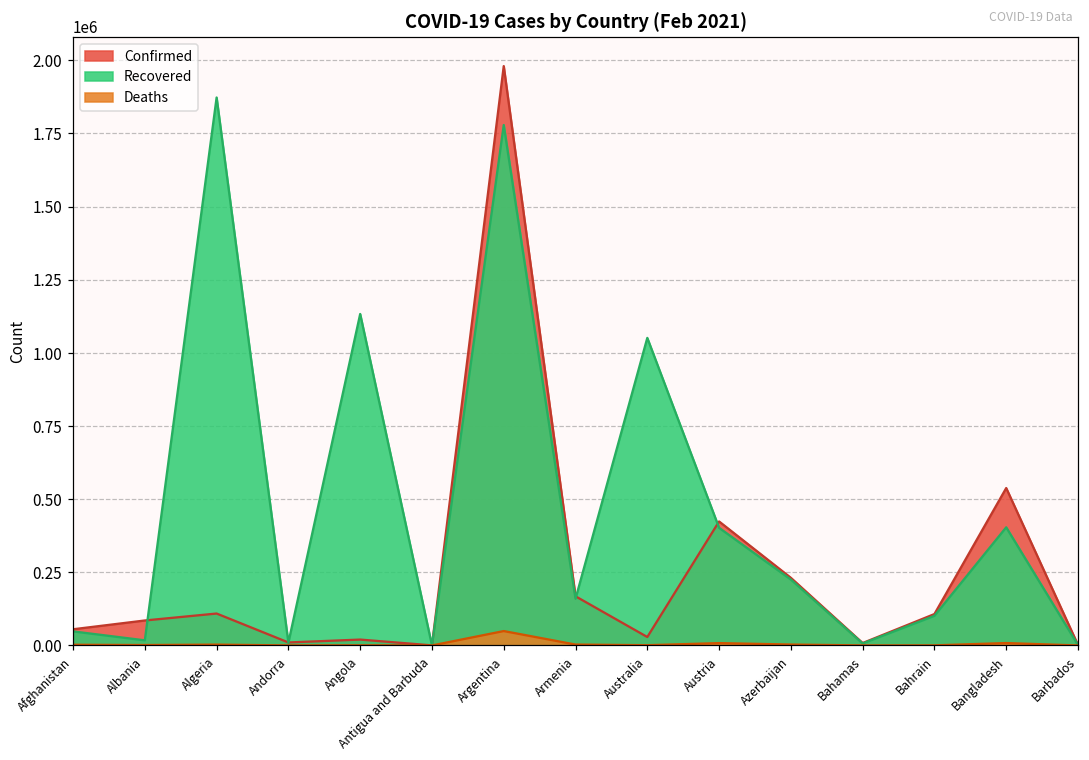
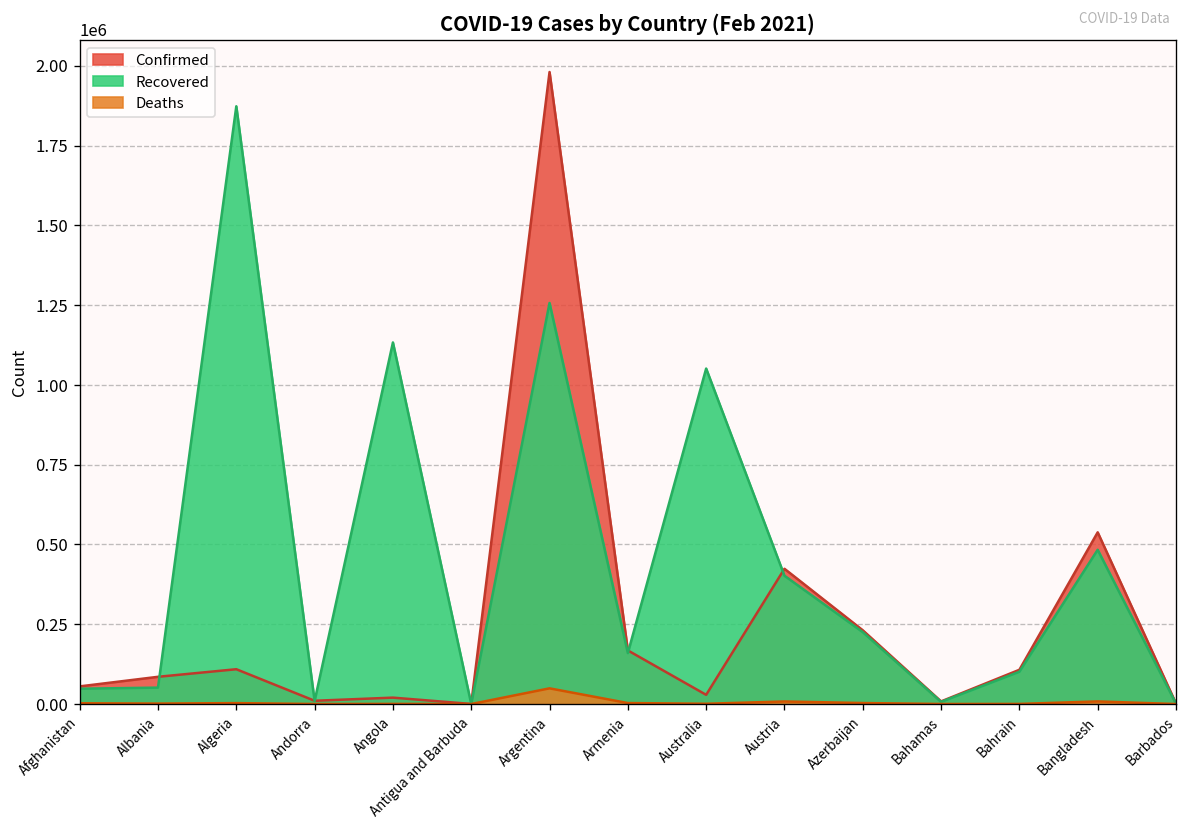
Recovered, Albania: 20000 -> 50000
Recovered, Argentina: 1780000 -> 1260000
Recovered, Bangladesh: 400000 -> 480000
